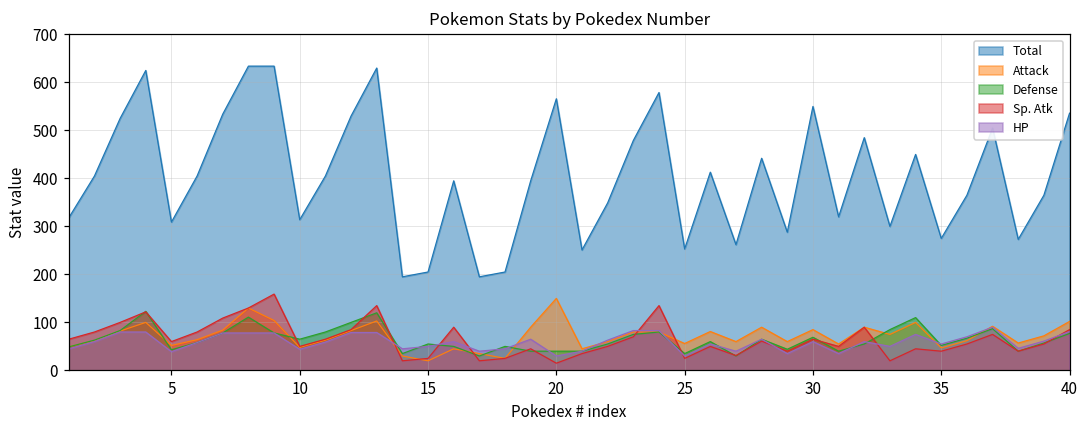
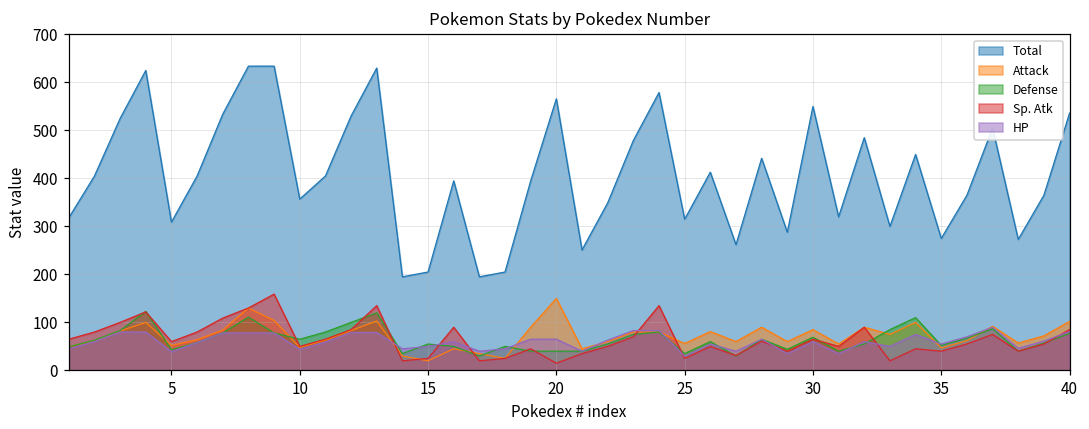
Total, 10: 310 -> 360
HP, 20: 30 -> 70
Total, 25: 250 -> 320
